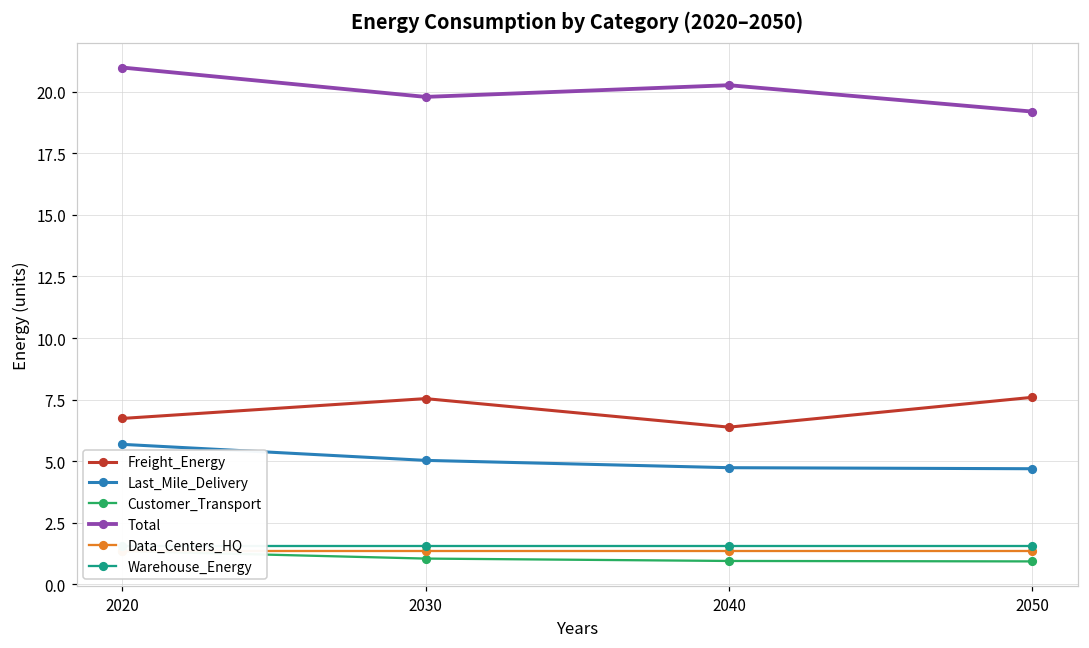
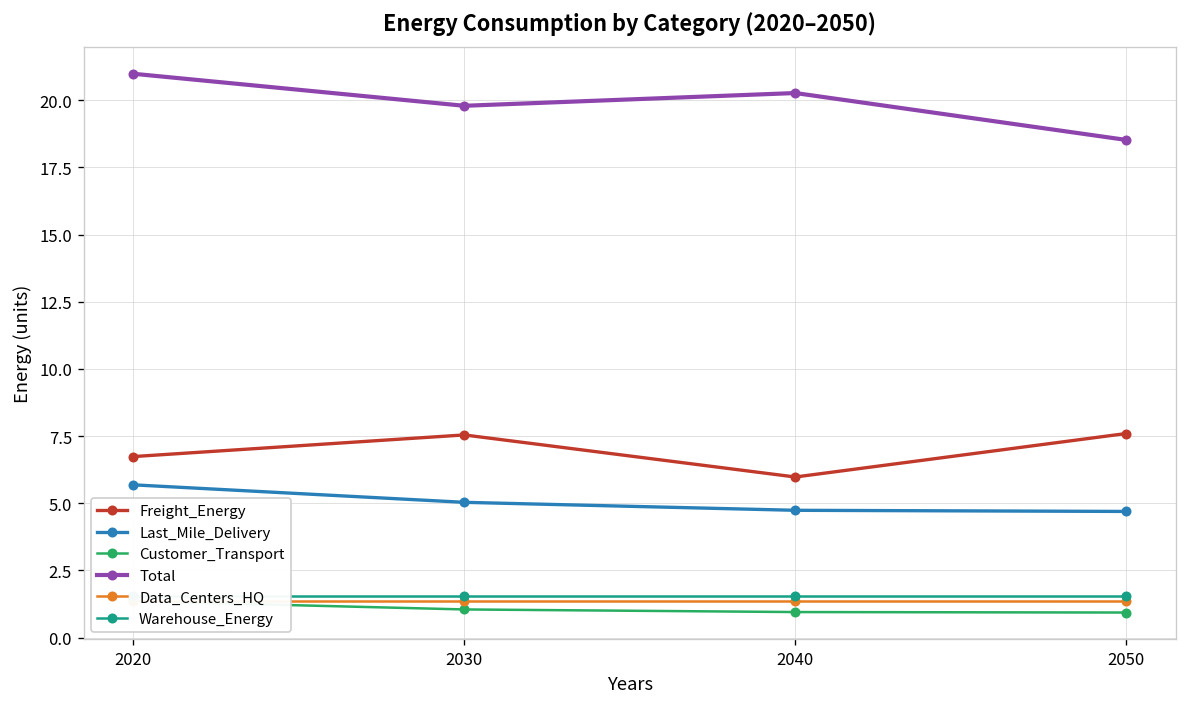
Freight_Energy, 2040: 6.4 -> 6.0
Total, 2050: 19.2 -> 18.5
